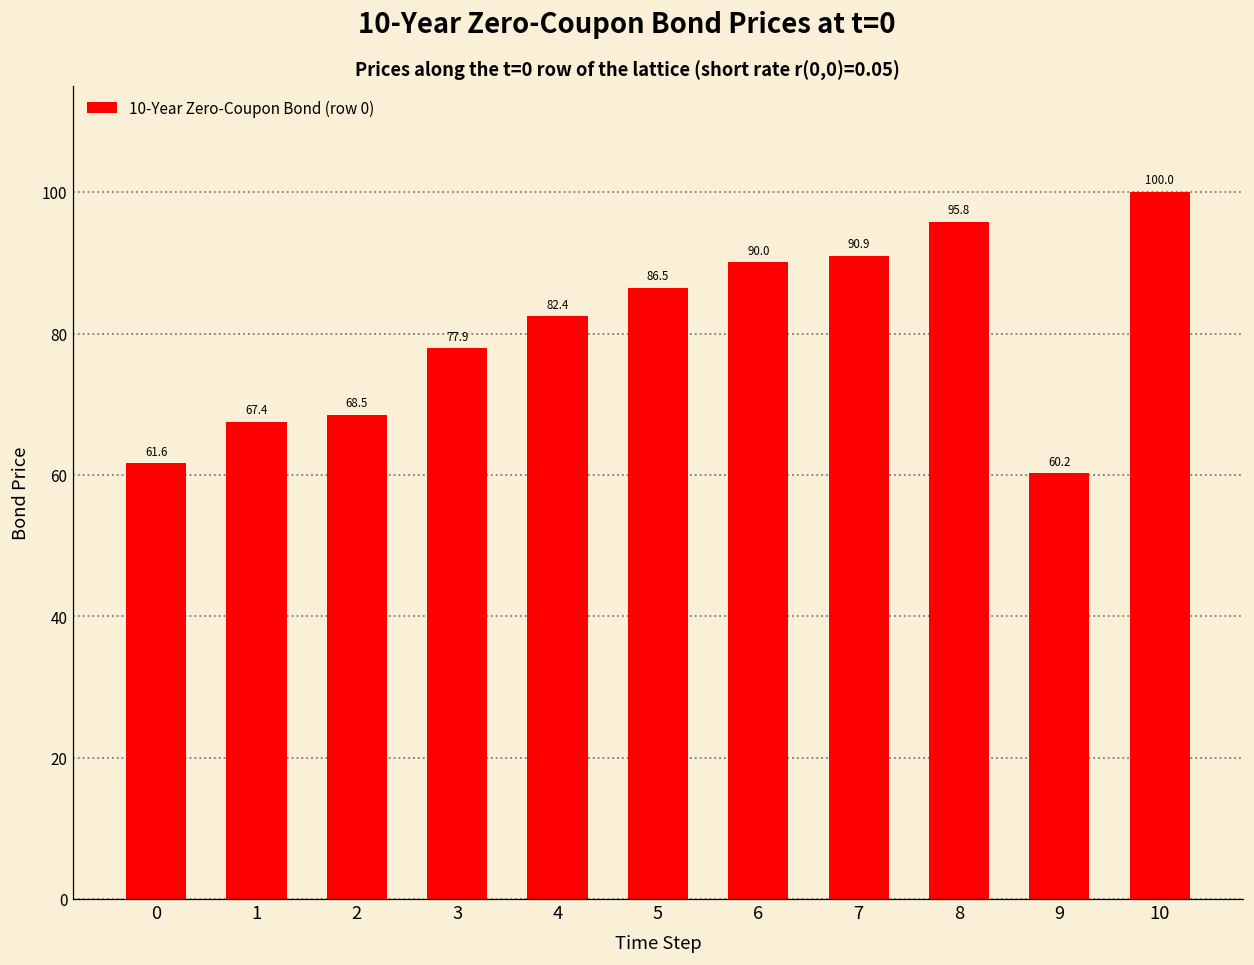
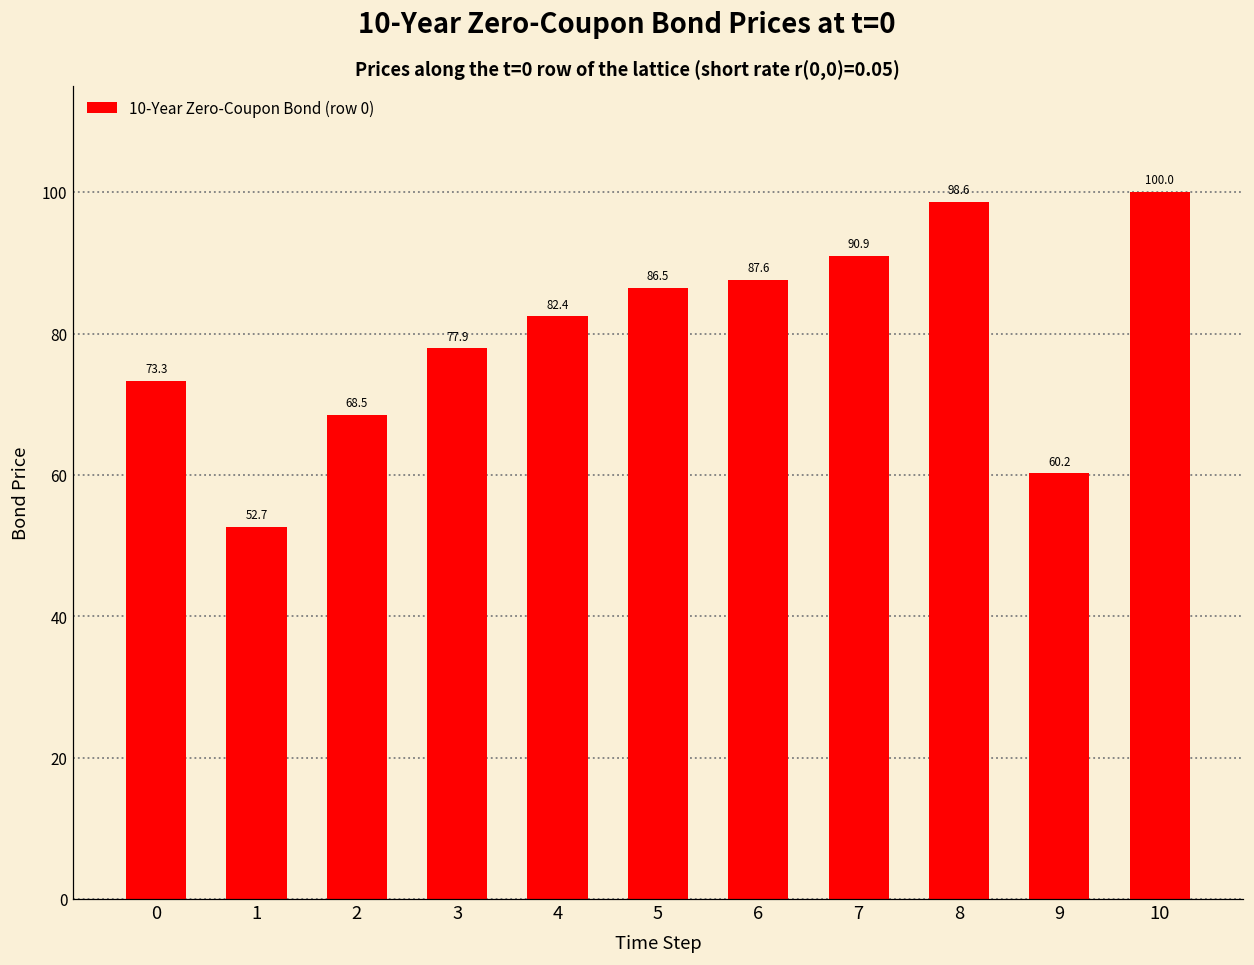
0: 61.6 -> 73.3
1: 67.4 -> 52.7
6: 90.0 -> 87.6
8: 95.8 -> 98.6
